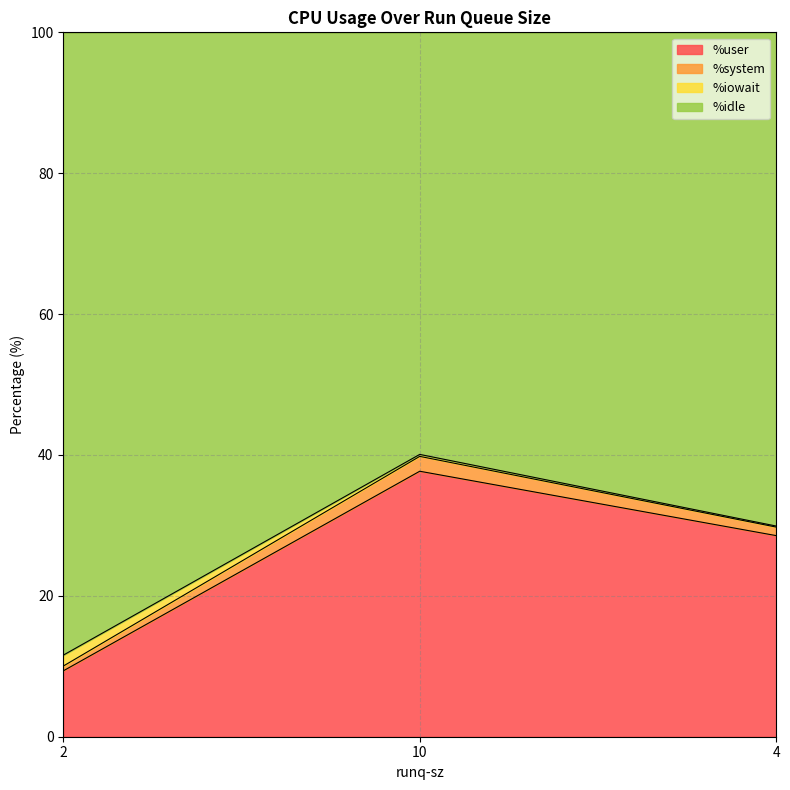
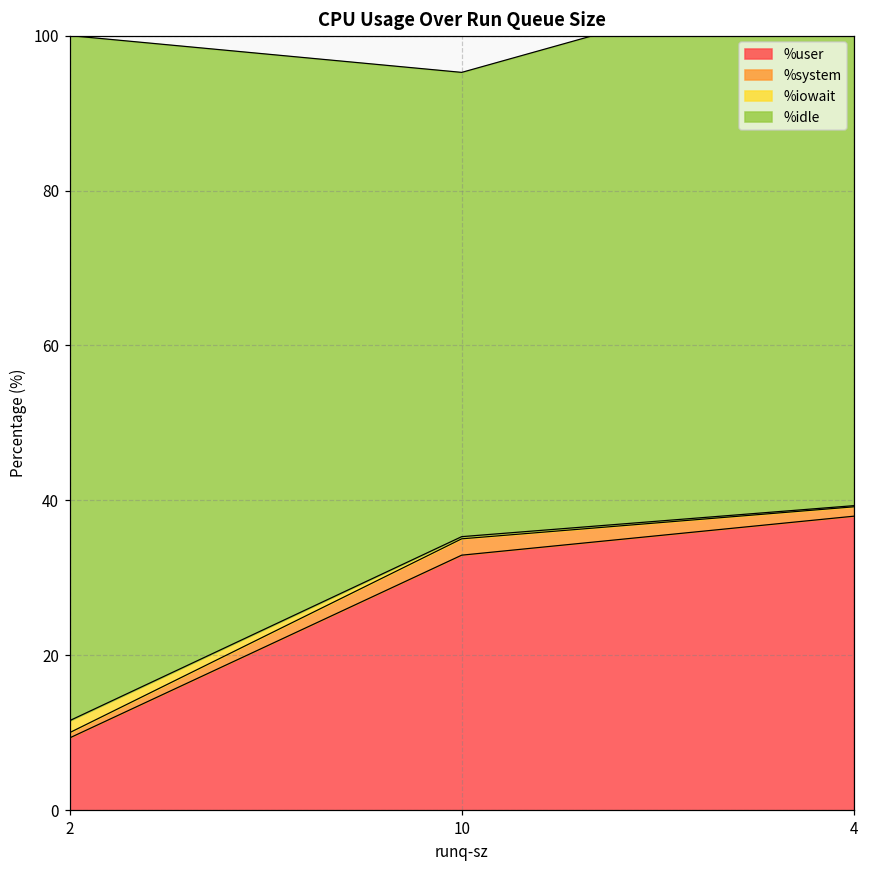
%user, 10: 38 -> 33
%user, 4: 29 -> 38
